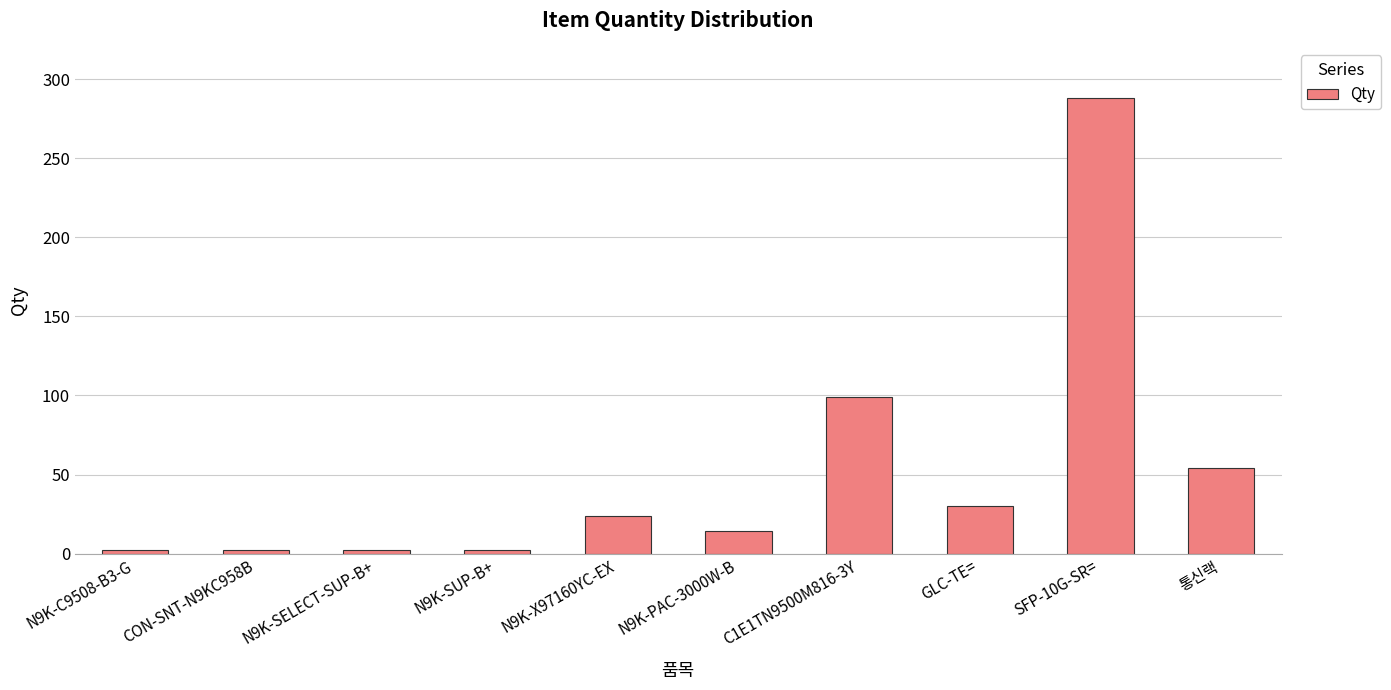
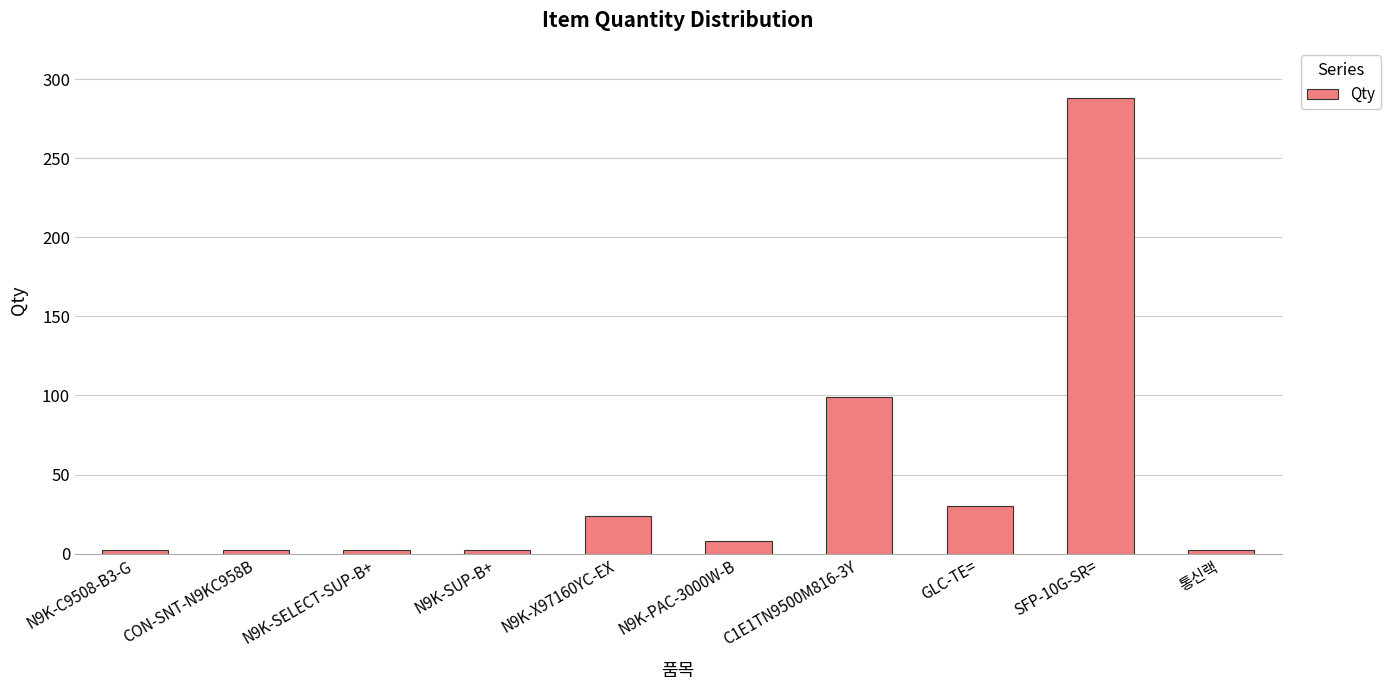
N9K-PAC-3000W-B: 14 -> 8
통신랙: 54 -> 2
